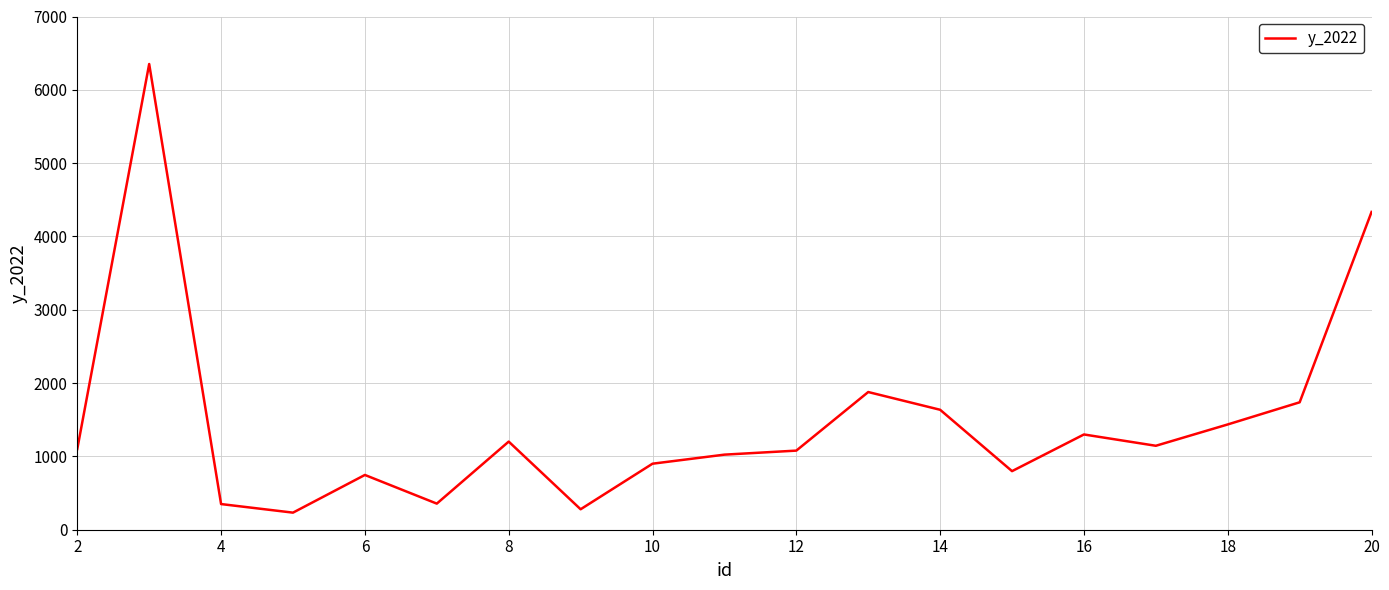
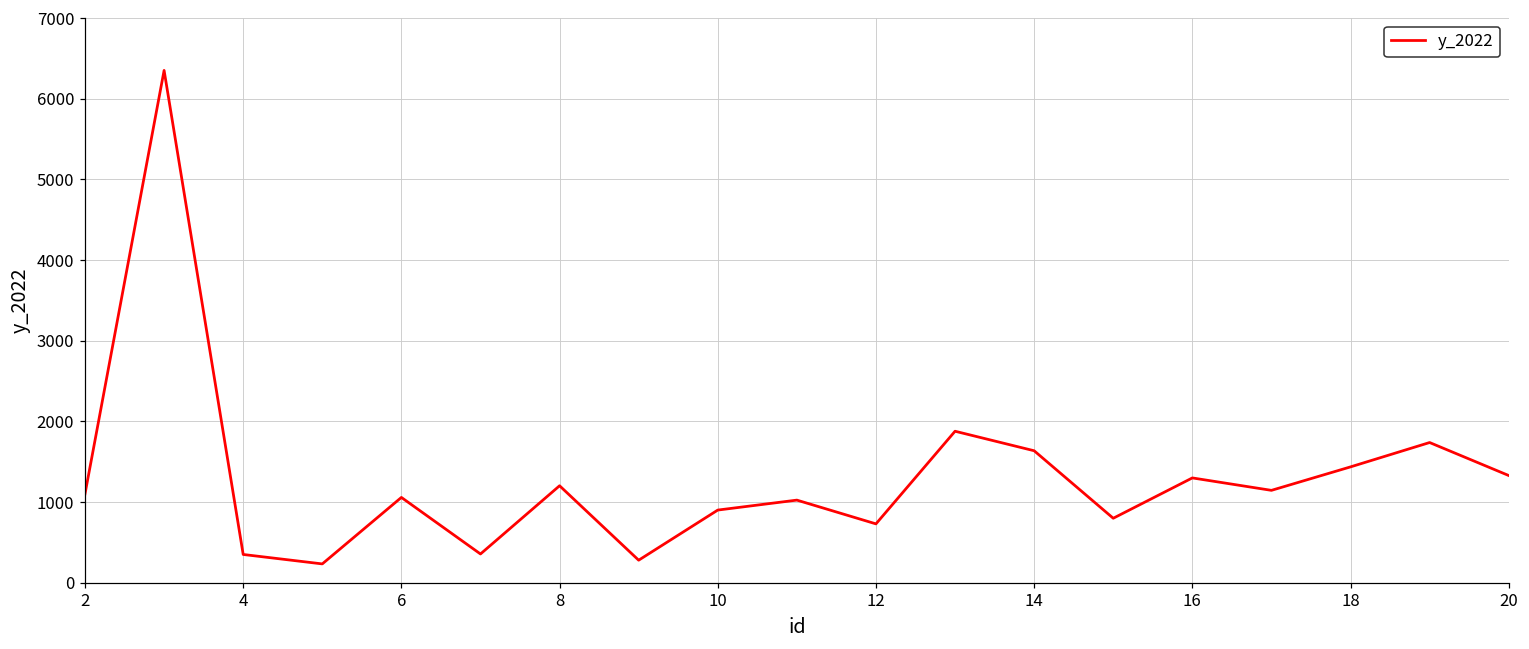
6: 700 -> 1100
12: 1100 -> 700
20: 4300 -> 1300
